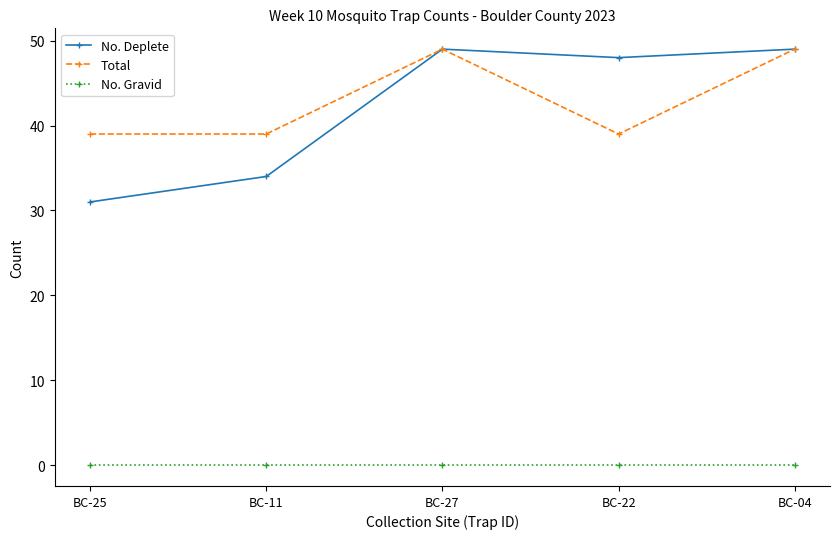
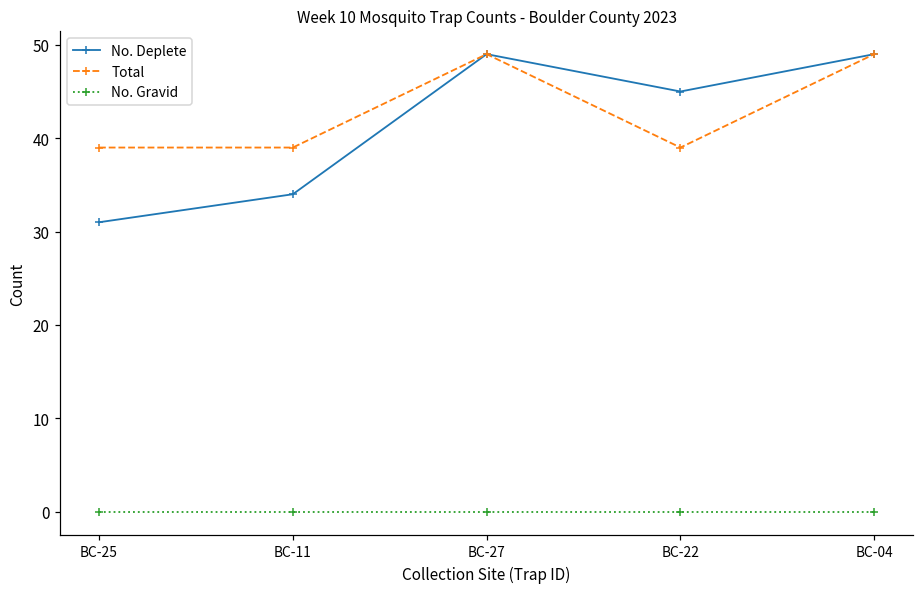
No. Deplete, BC-22: 48 -> 45
